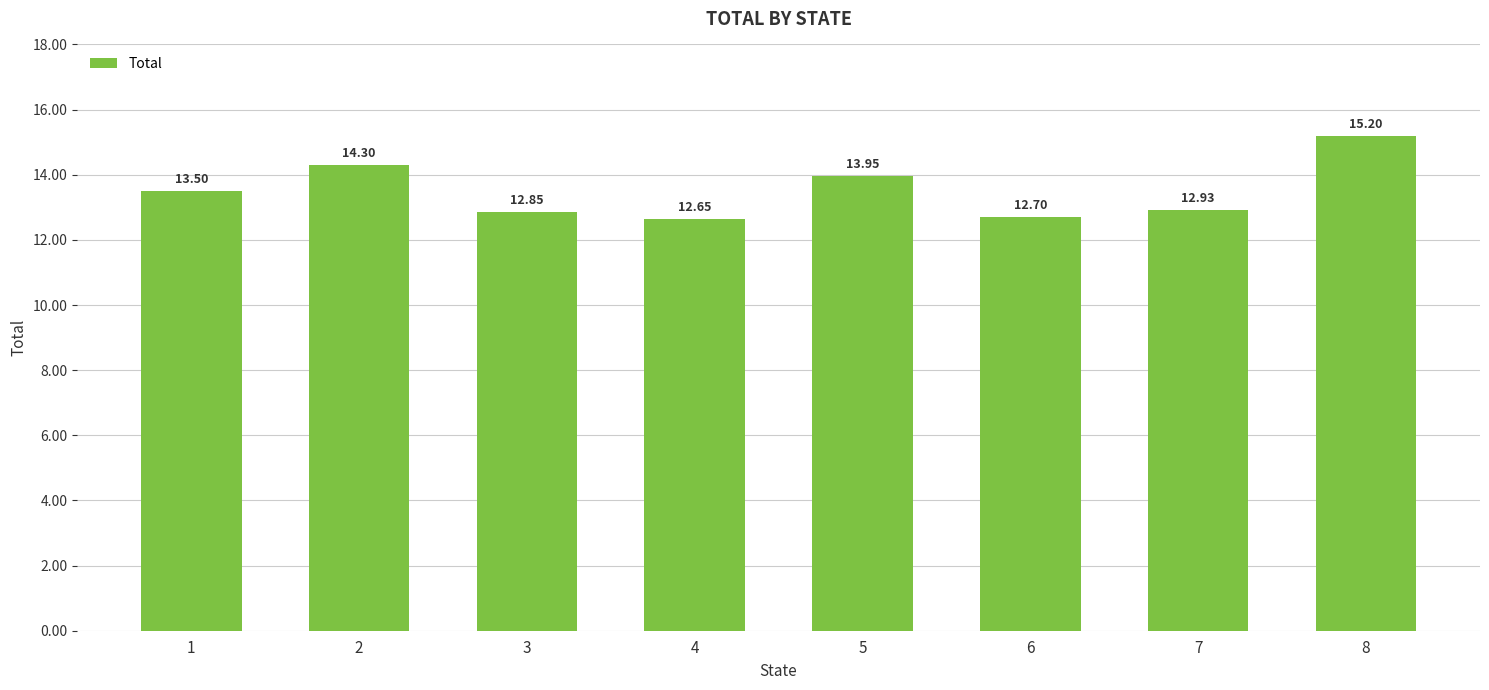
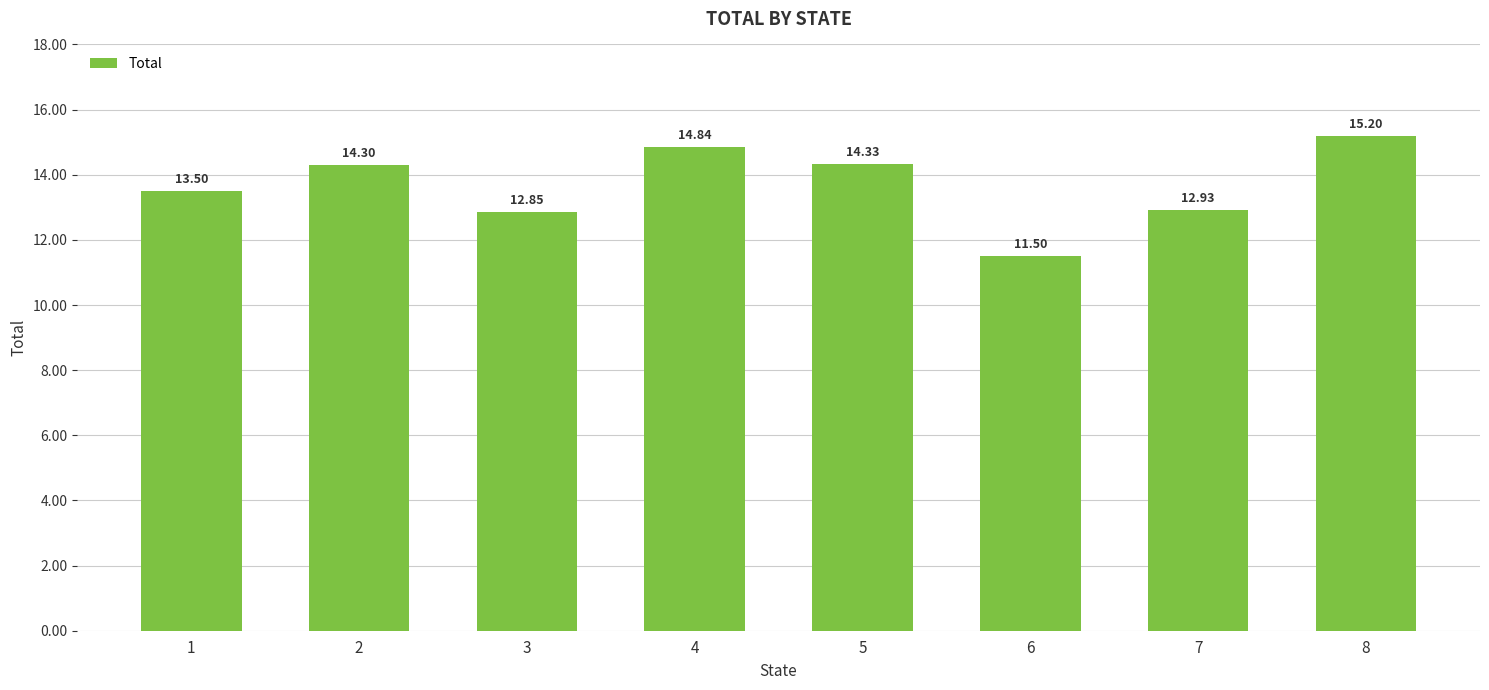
4: 12.65 -> 14.84
5: 13.95 -> 14.33
6: 12.70 -> 11.50
